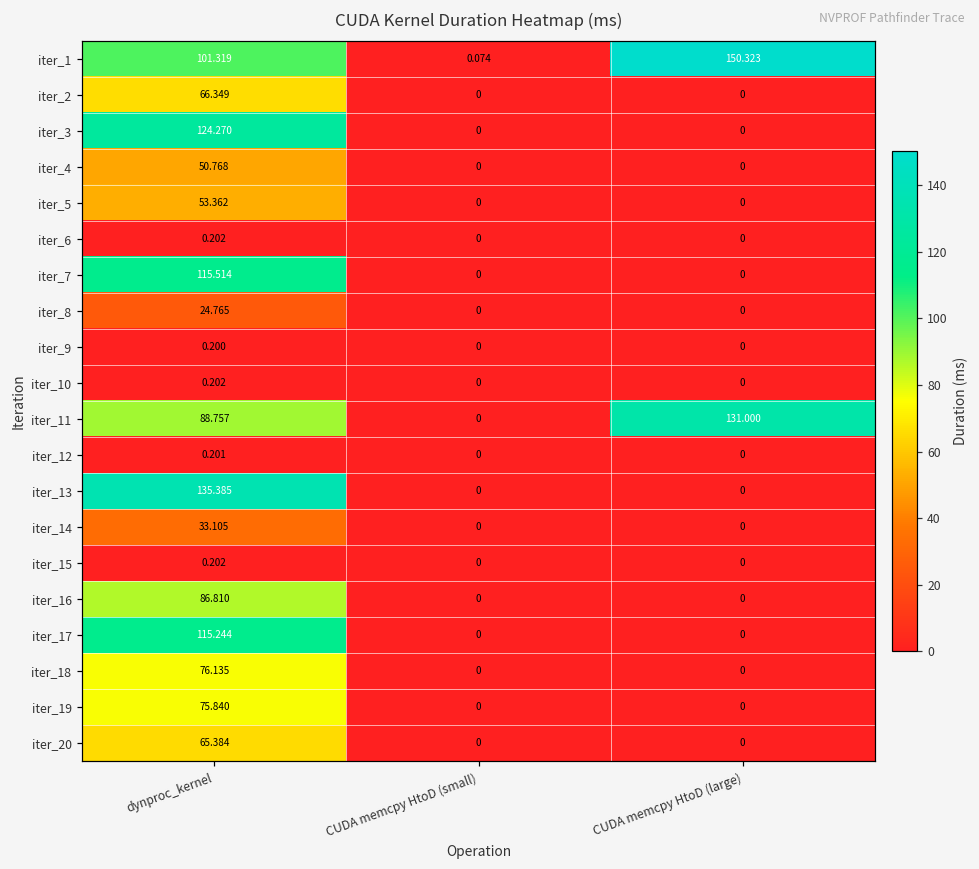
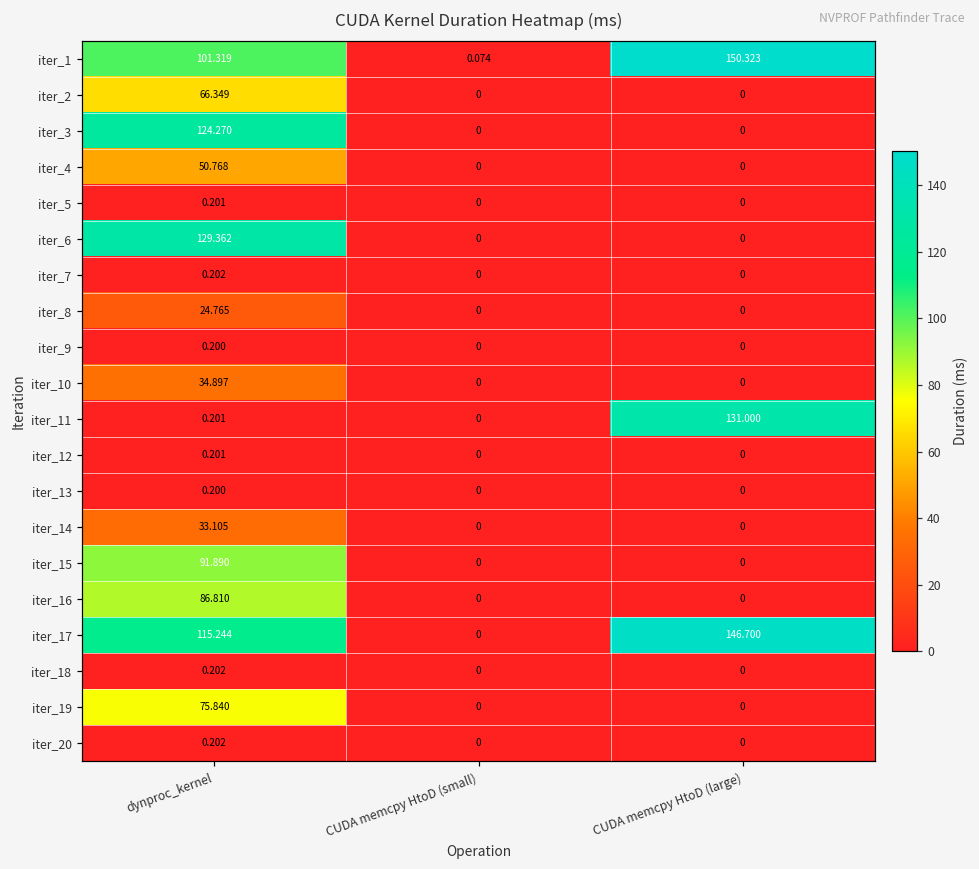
iter_5, dynproc_kernel: 53.362 -> 0.201
iter_6, dynproc_kernel: 0.202 -> 129.362
iter_7, dynproc_kernel: 115.514 -> 0.202
iter_10, dynproc_kernel: 0.202 -> 34.897
iter_11, dynproc_kernel: 88.757 -> 0.201
iter_13, dynproc_kernel: 135.385 -> 0.200
iter_15, dynproc_kernel: 0.202 -> 91.890
iter_17, CUDA memcpy HtoD (large): 0 -> 146.700
iter_18, dynproc_kernel: 76.135 -> 0.202
iter_20, dynproc_kernel: 65.384 -> 0.202
